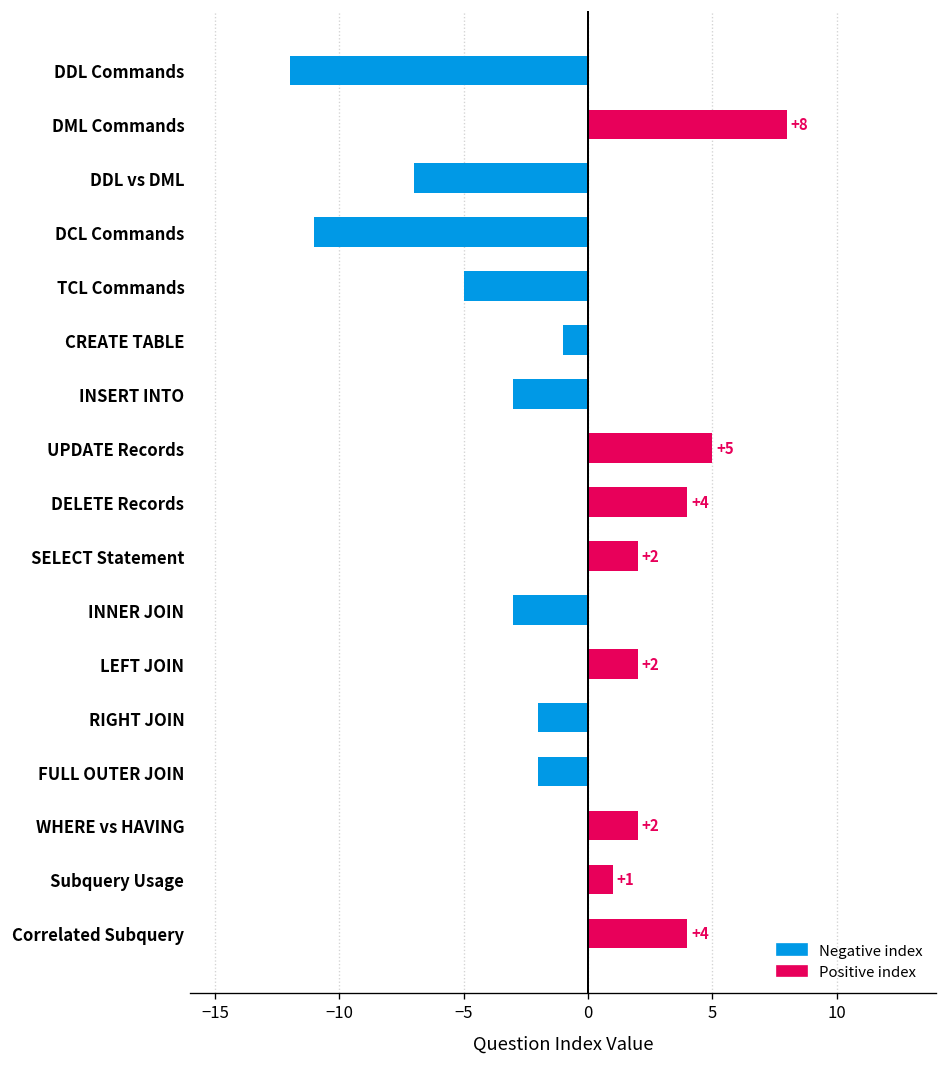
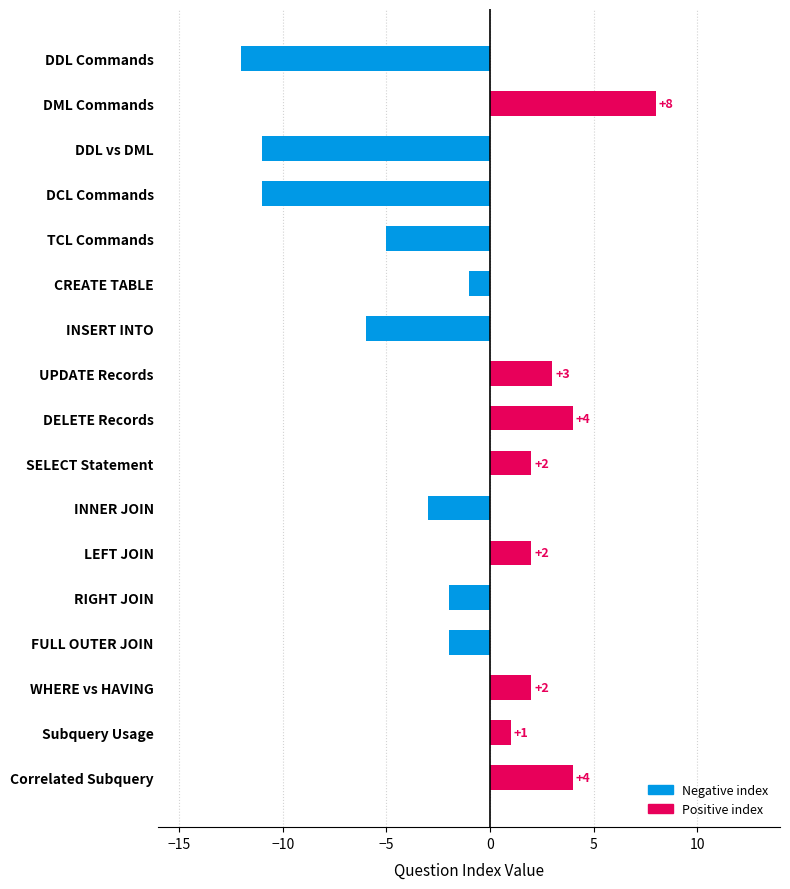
DDL vs DML: -7 -> -11
INSERT INTO: -3 -> -6
UPDATE Records: +5 -> +3
